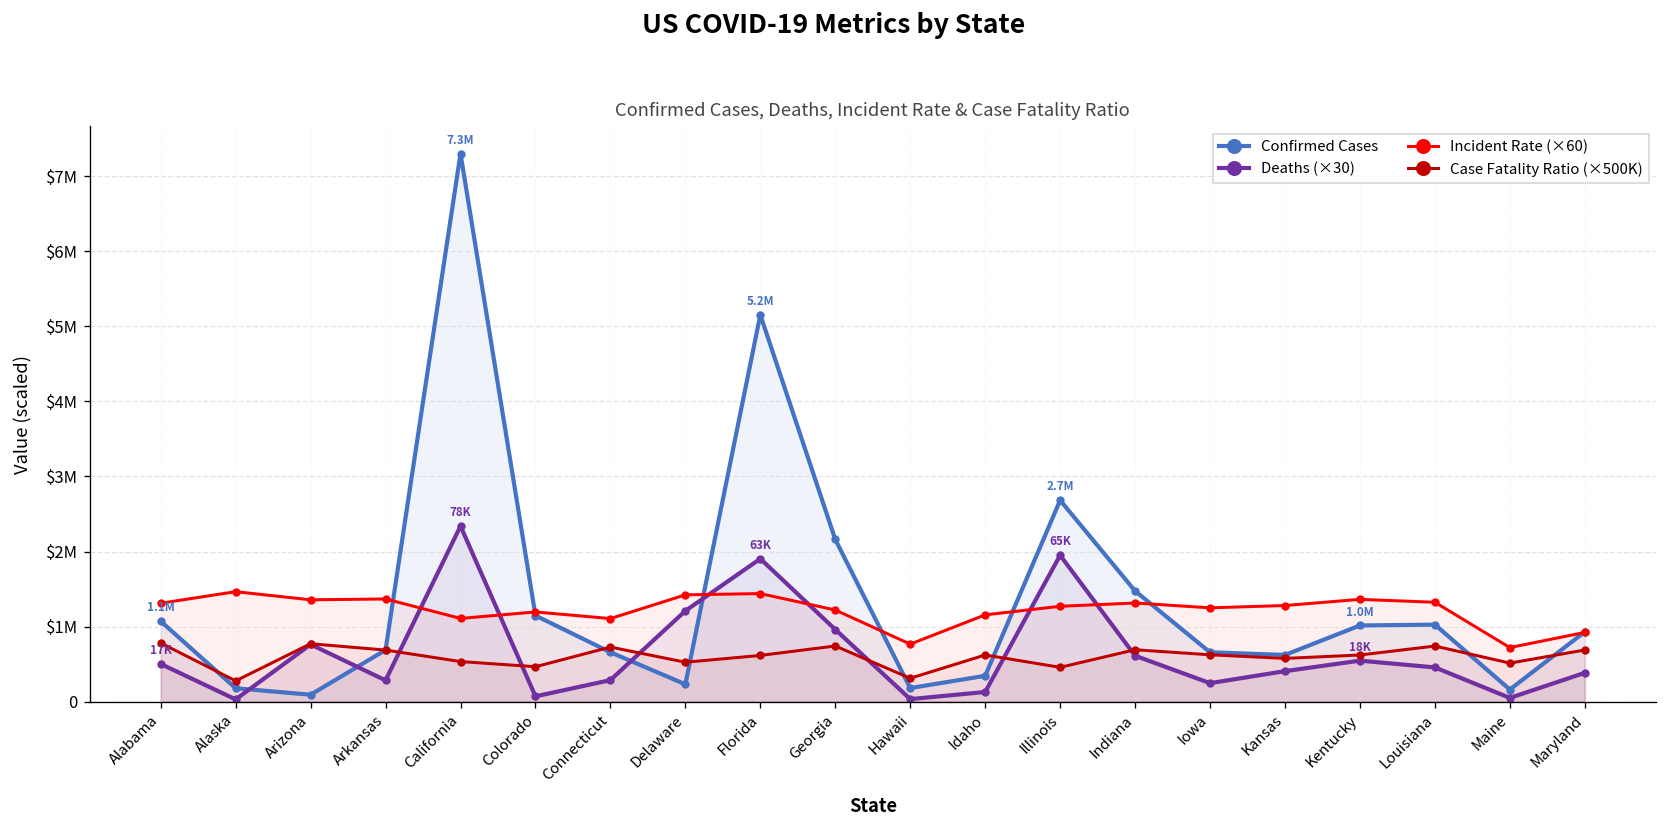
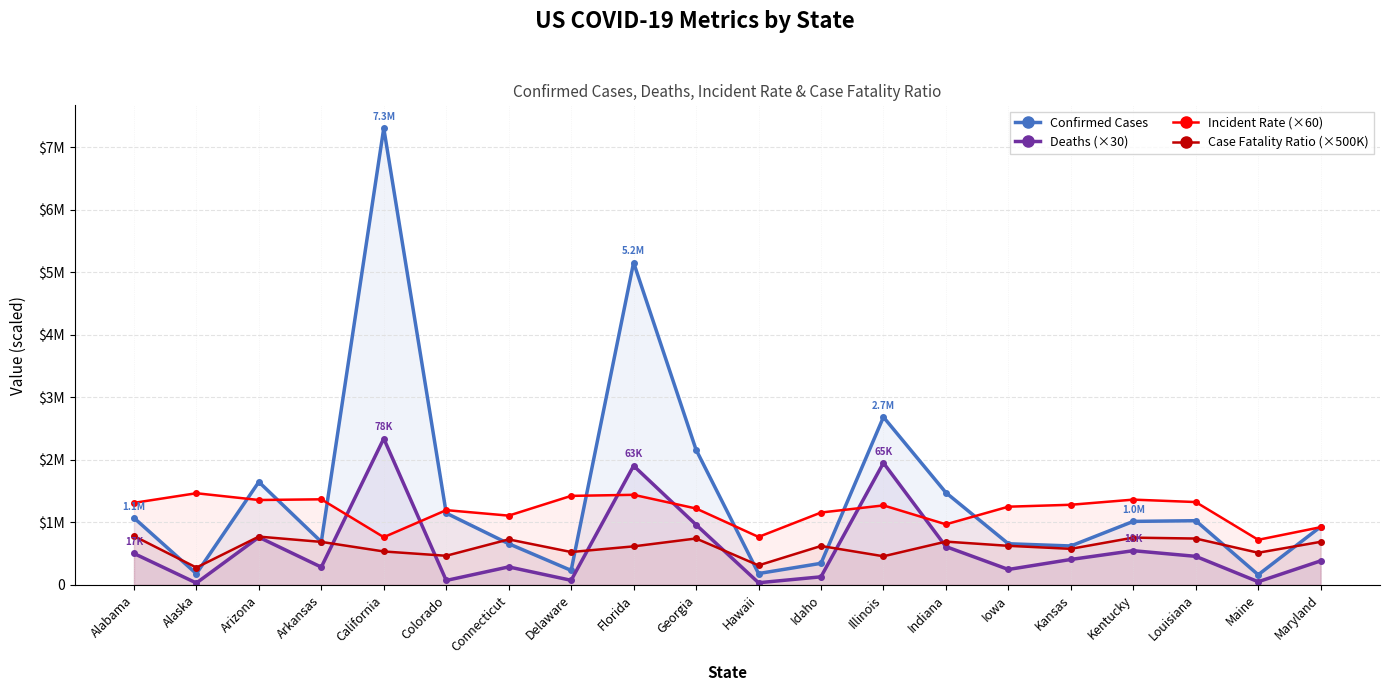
Confirmed Cases, Arizona: $100000 -> $1600000
Incident Rate (×60), California: $1100000 -> $800000
Deaths (×30), Delaware: $1200000 -> $100000
Incident Rate (×60), Indiana: $1300000 -> $1000000
Case Fatality Ratio (×500K), Kentucky: $600000 -> $800000
